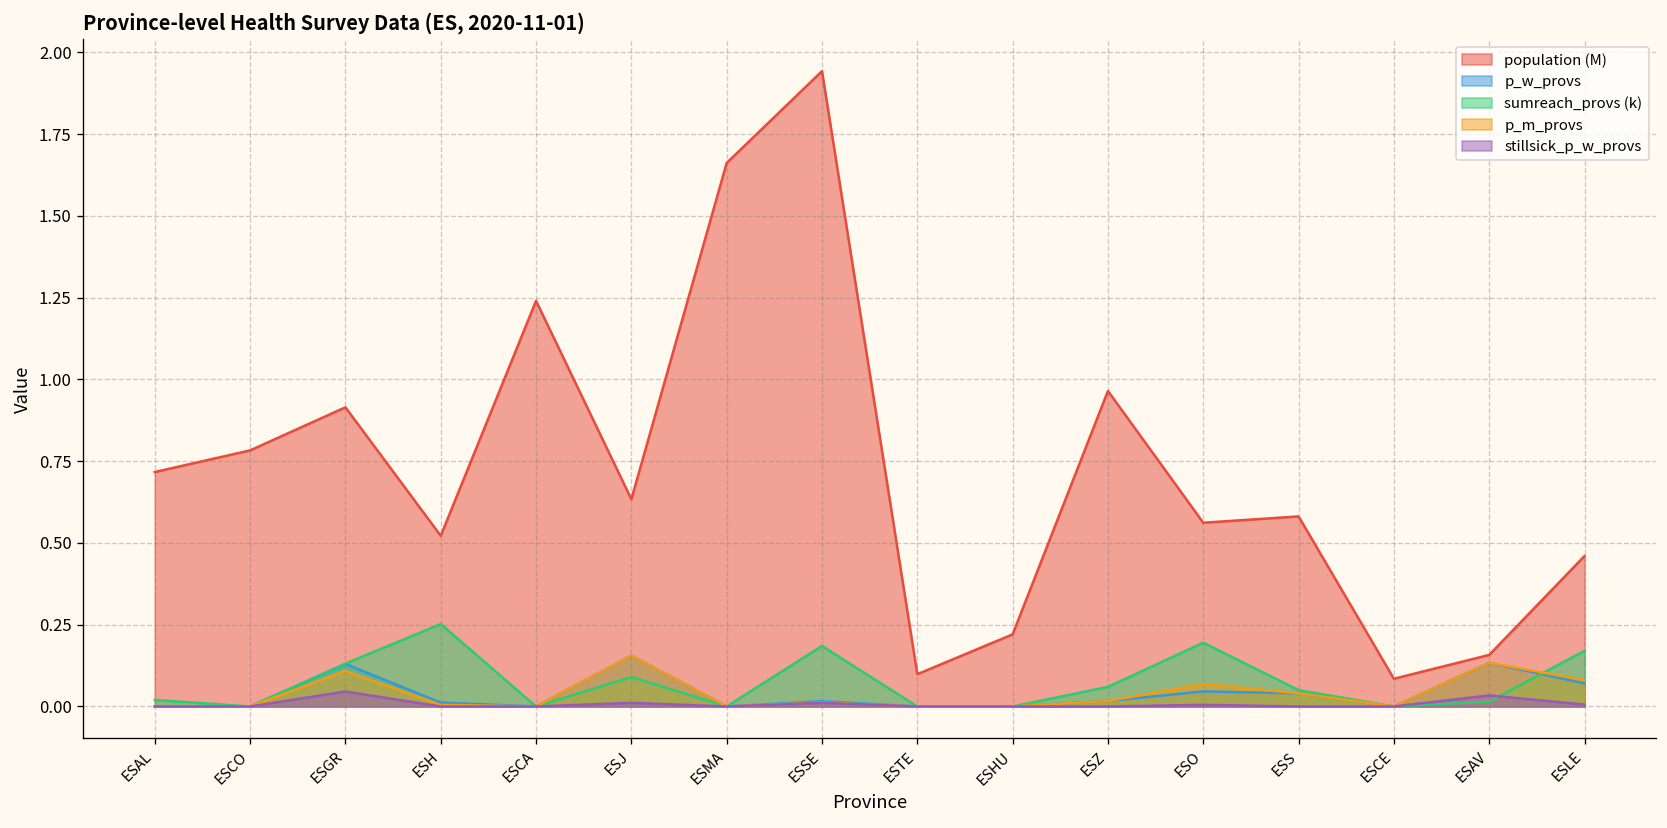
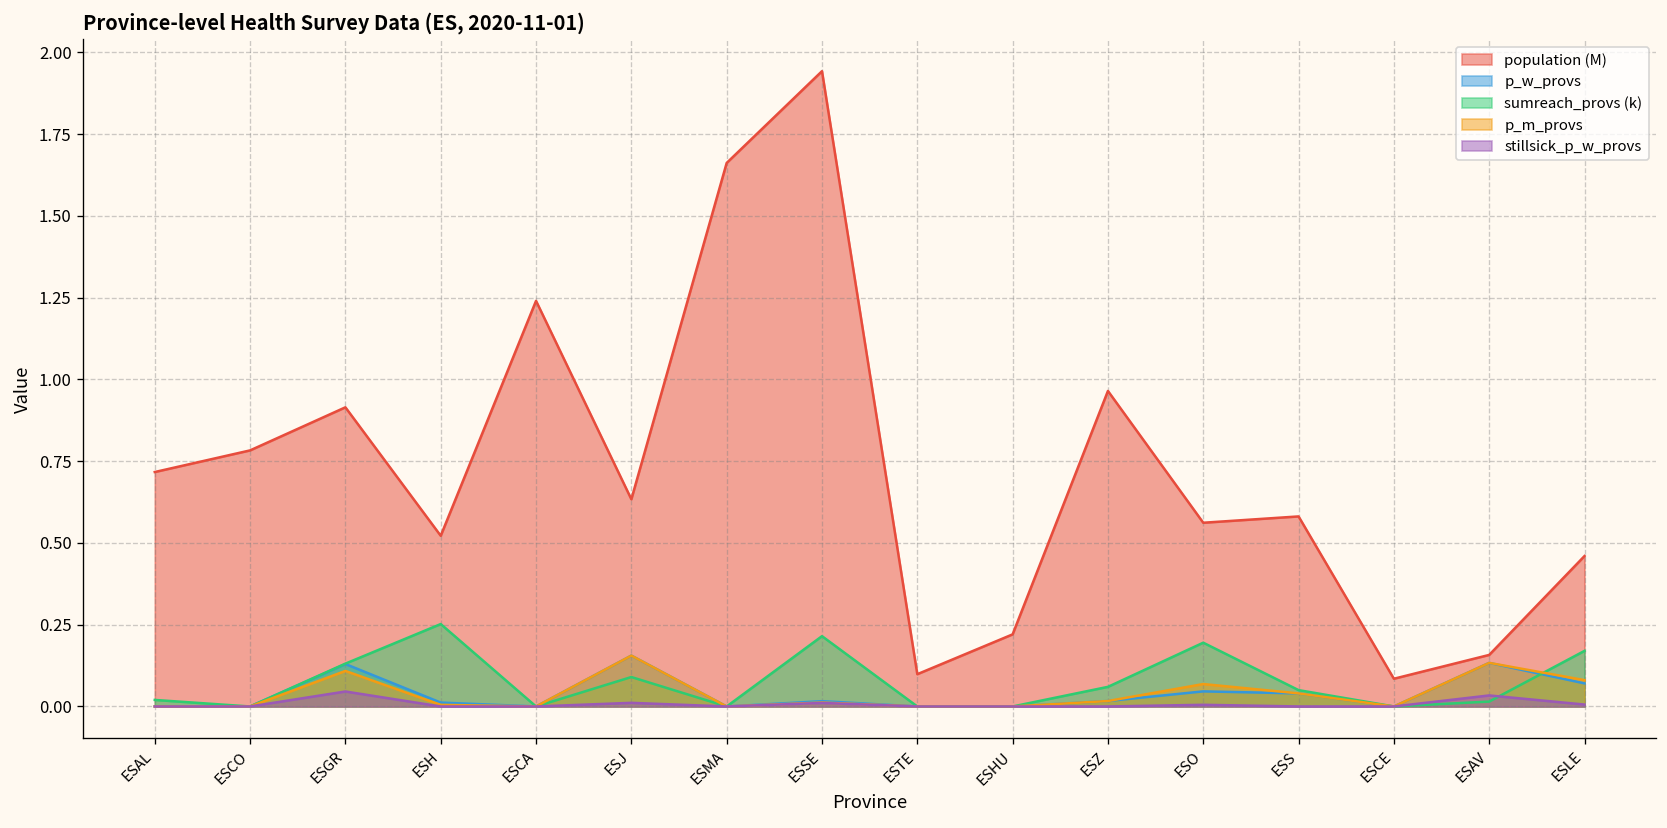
sumreach_provs (k), ESSE: 0.19 -> 0.22
